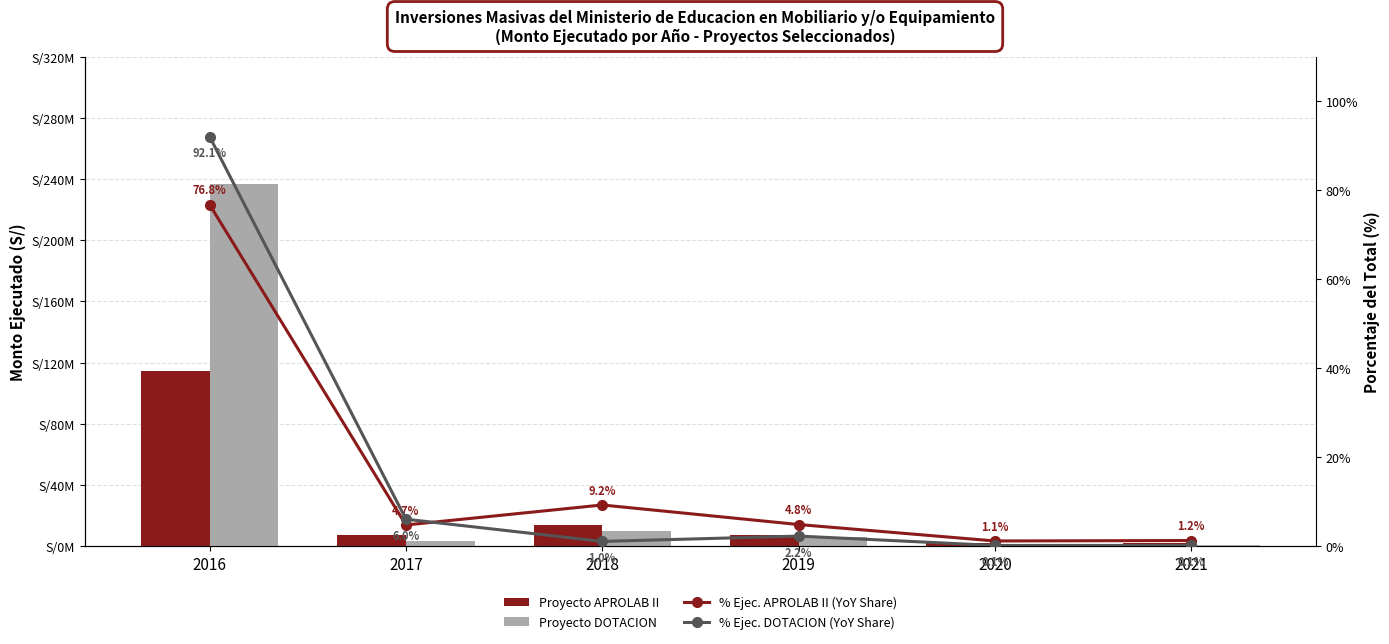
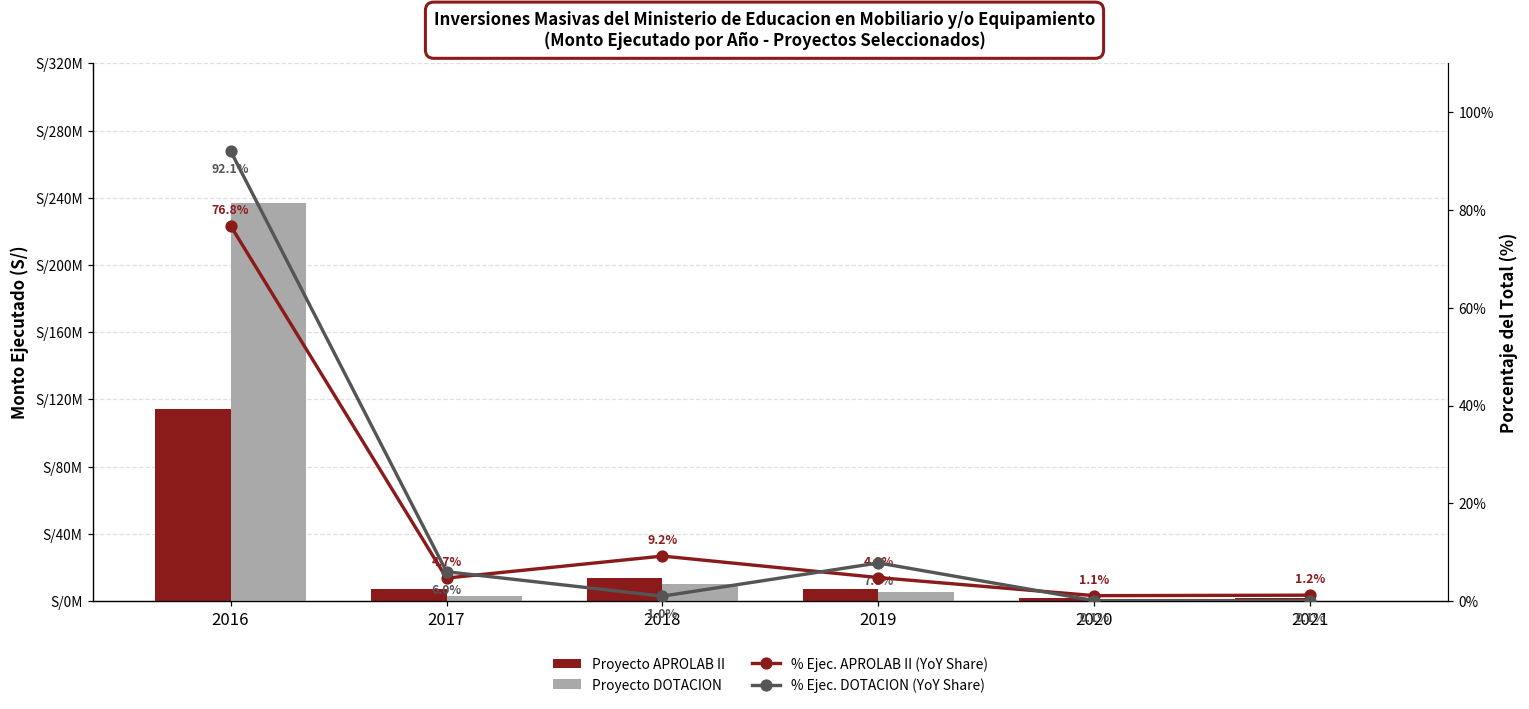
% Ejec. DOTACION (YoY Share), 2019: 2.2% -> 7.8%
